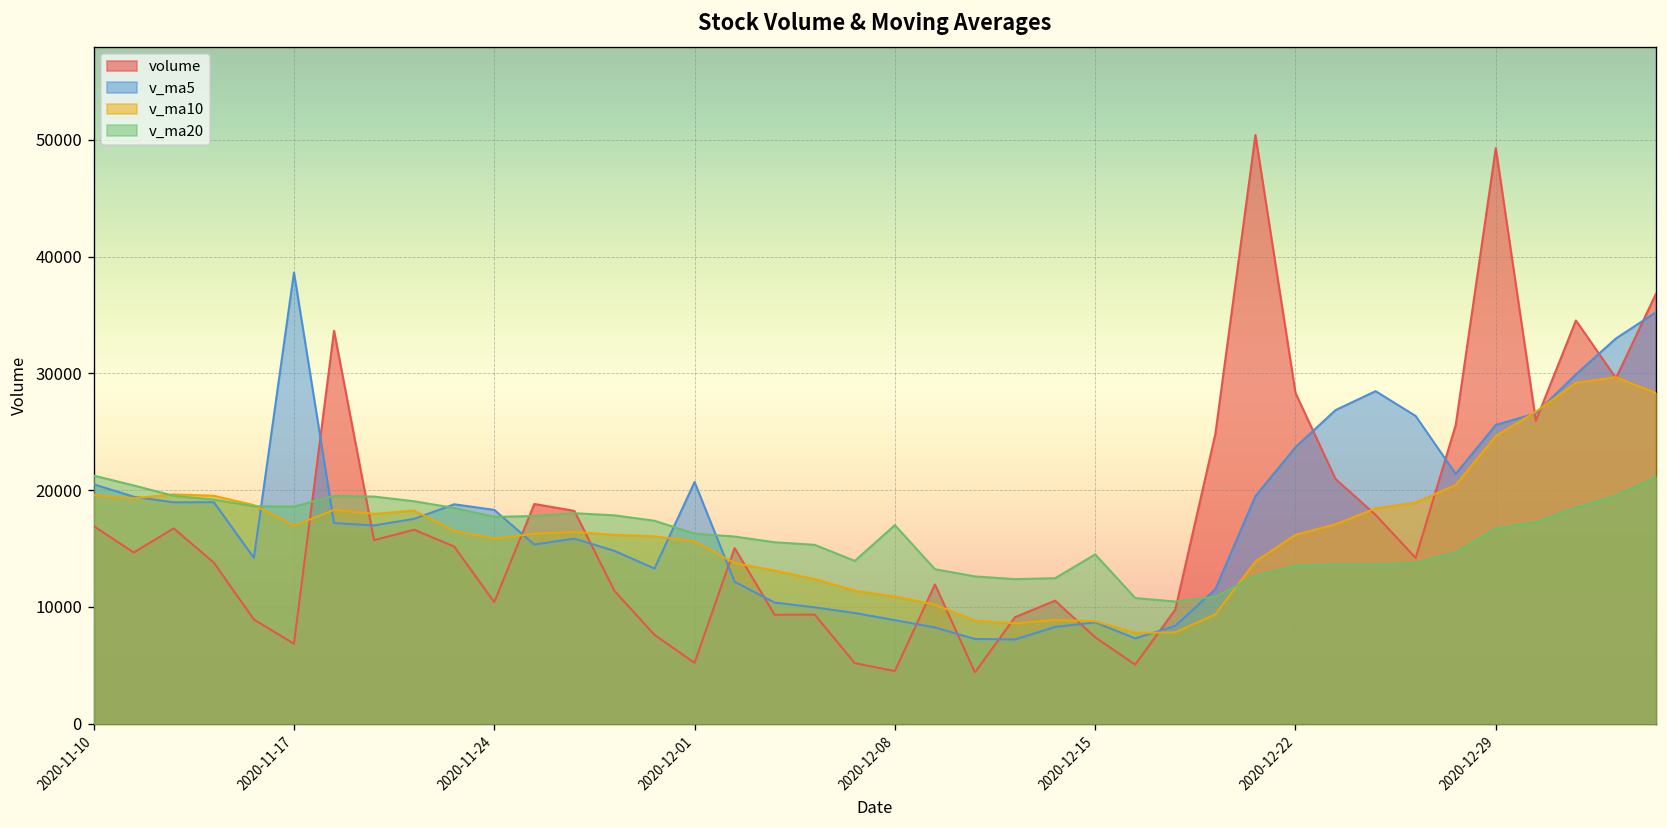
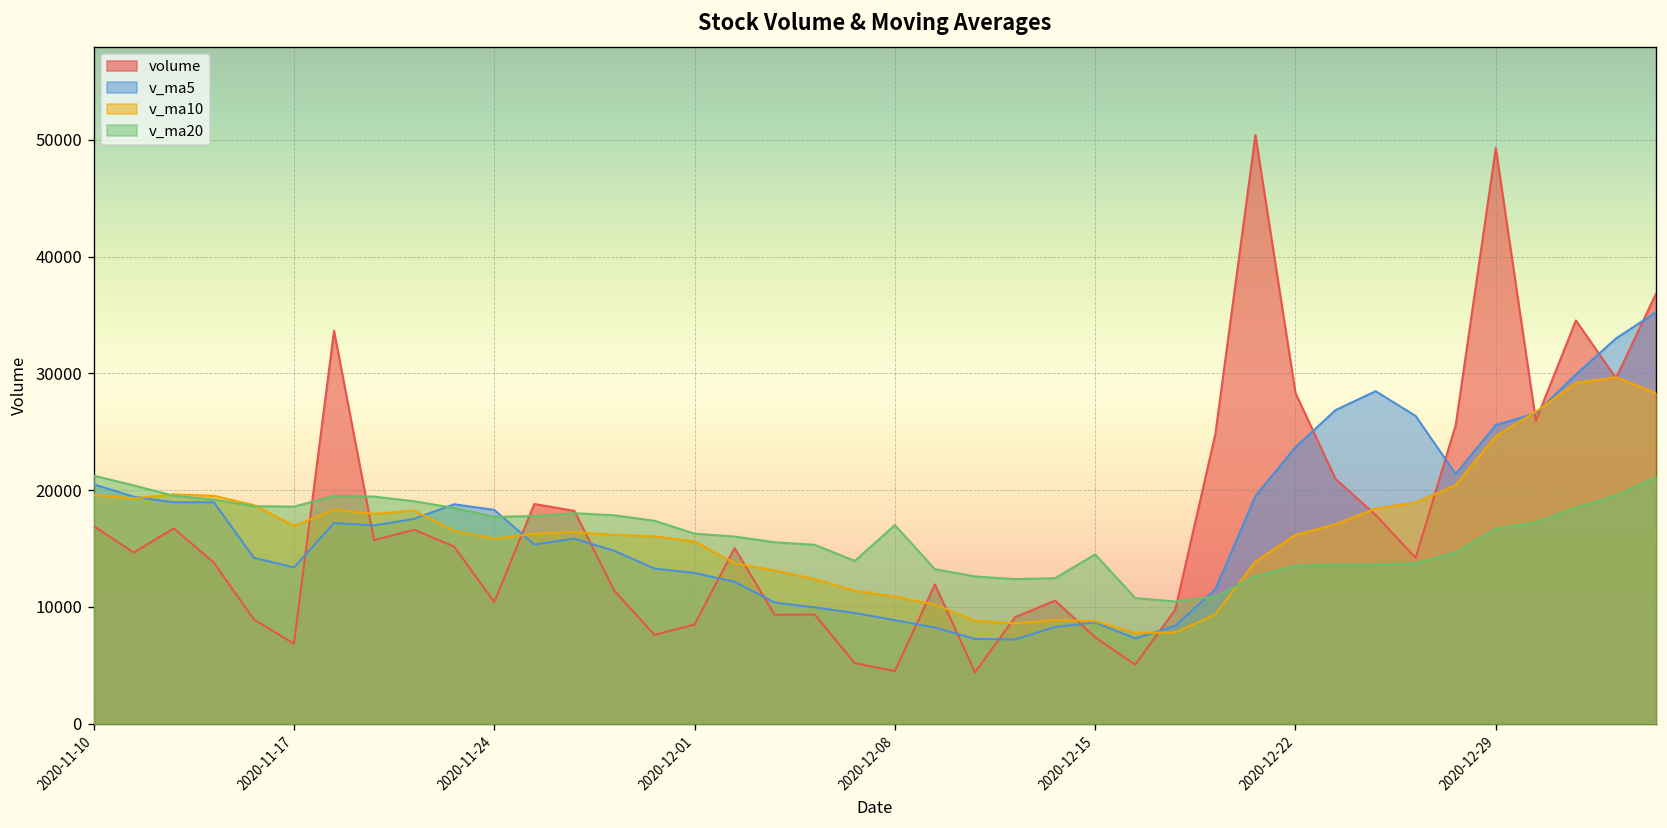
v_ma5, 2020-11-17: 39000 -> 13000
volume, 2020-12-01: 5000 -> 8000
v_ma5, 2020-12-01: 21000 -> 13000
